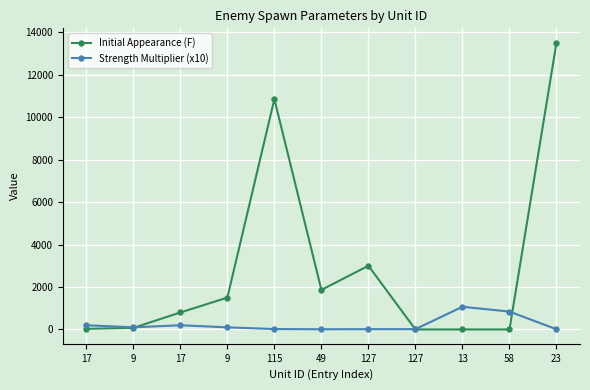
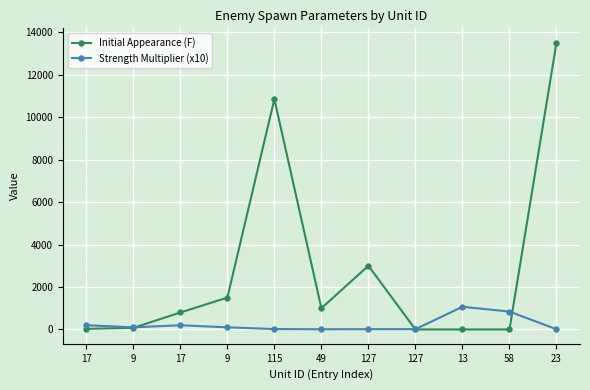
Initial Appearance (F), 49: 1900 -> 1000
